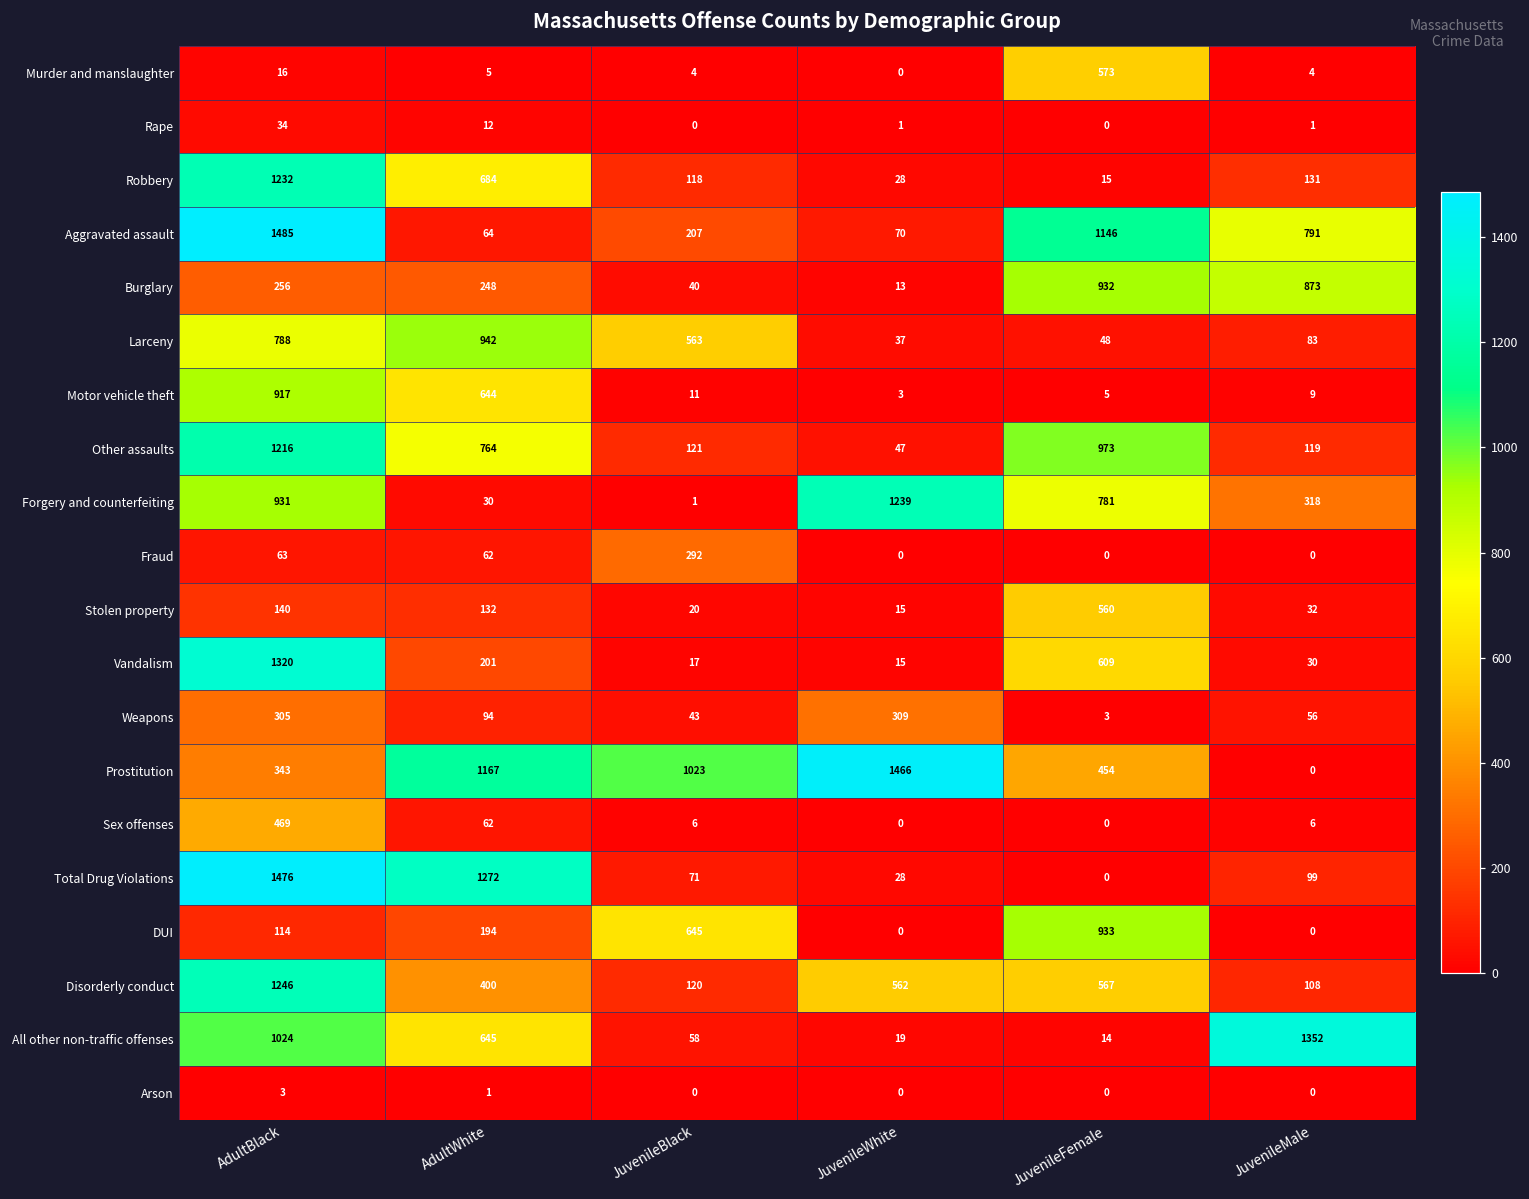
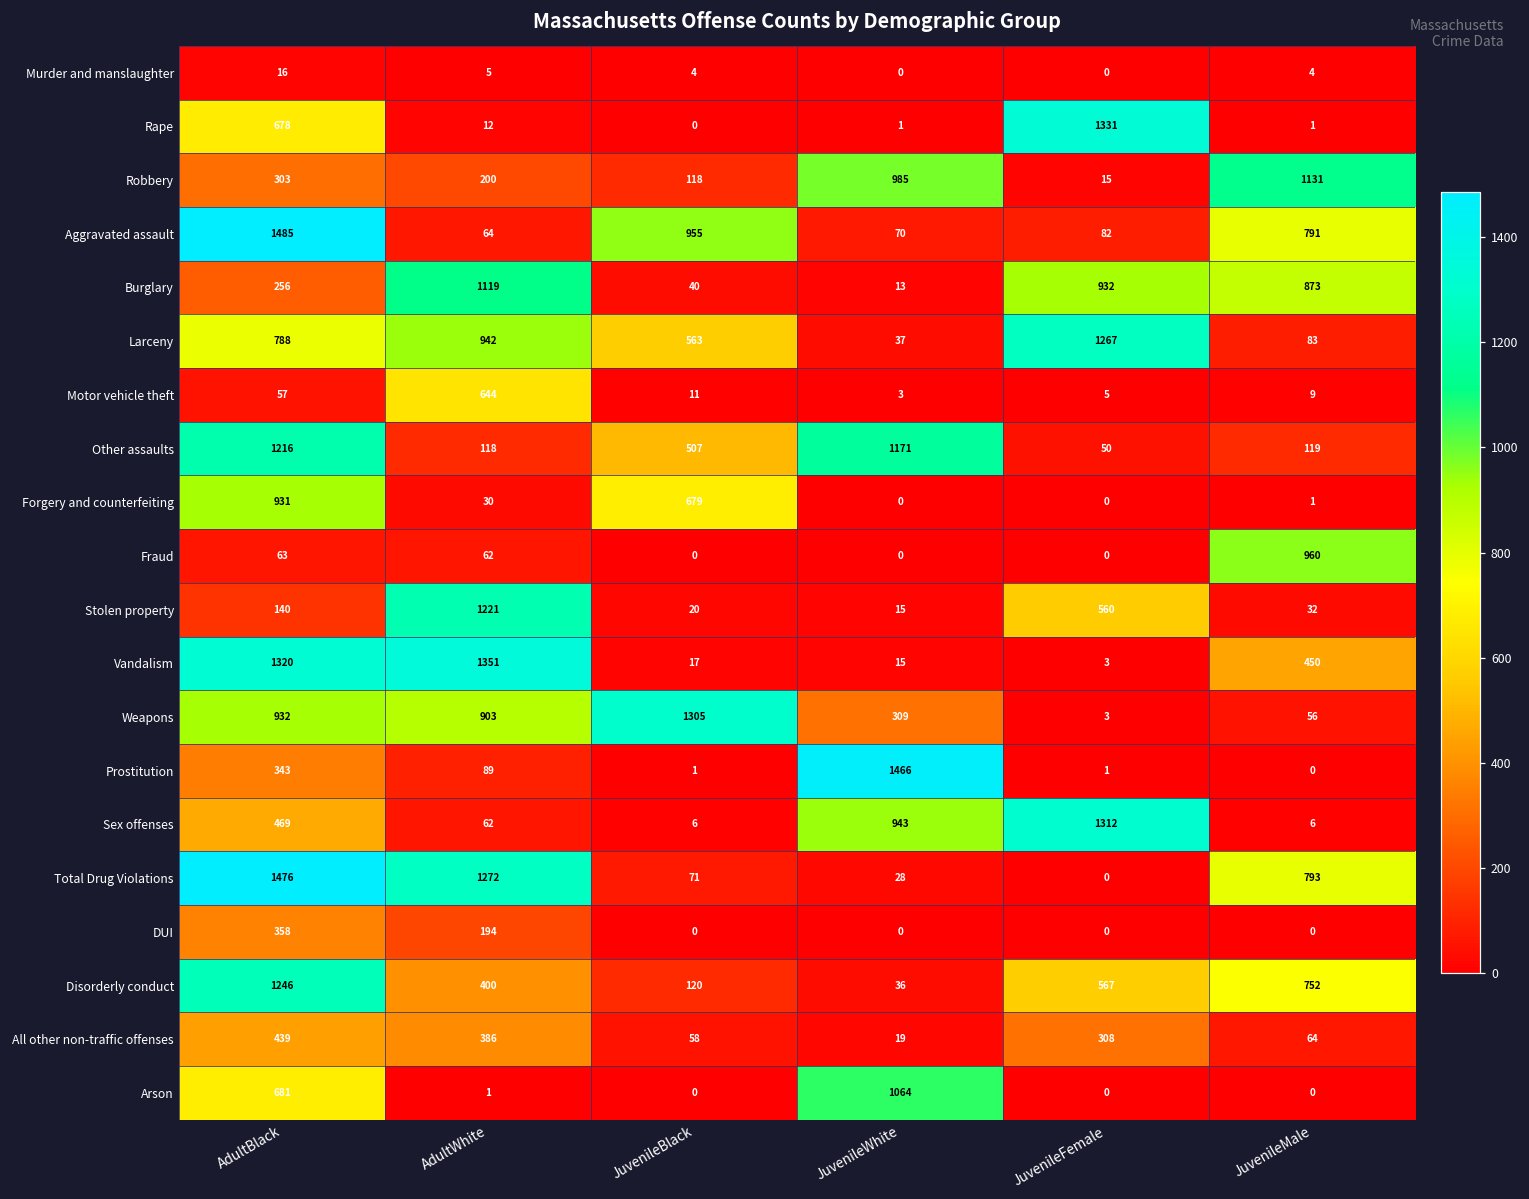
Murder and manslaughter, JuvenileFemale: 573 -> 0
Rape, AdultBlack: 34 -> 678
Rape, JuvenileFemale: 0 -> 1331
Robbery, AdultBlack: 1232 -> 303
Robbery, AdultWhite: 684 -> 200
Robbery, JuvenileWhite: 28 -> 985
Robbery, JuvenileMale: 131 -> 1131
Aggravated assault, JuvenileBlack: 207 -> 955
Aggravated assault, JuvenileFemale: 1146 -> 82
Burglary, AdultWhite: 248 -> 1119
Larceny, JuvenileFemale: 48 -> 1267
Motor vehicle theft, AdultBlack: 917 -> 57
Other assaults, AdultWhite: 764 -> 118
Other assaults, JuvenileBlack: 121 -> 507
Other assaults, JuvenileWhite: 47 -> 1171
Other assaults, JuvenileFemale: 973 -> 50
Forgery and counterfeiting, JuvenileBlack: 1 -> 679
Forgery and counterfeiting, JuvenileWhite: 1239 -> 0
Forgery and counterfeiting, JuvenileFemale: 781 -> 0
Forgery and counterfeiting, JuvenileMale: 318 -> 1
Fraud, JuvenileBlack: 292 -> 0
Fraud, JuvenileMale: 0 -> 960
Stolen property, AdultWhite: 132 -> 1221
Vandalism, AdultWhite: 201 -> 1351
Vandalism, JuvenileFemale: 609 -> 3
Vandalism, JuvenileMale: 30 -> 450
Weapons, AdultBlack: 305 -> 932
Weapons, AdultWhite: 94 -> 903
Weapons, JuvenileBlack: 43 -> 1305
Prostitution, AdultWhite: 1167 -> 89
Prostitution, JuvenileBlack: 1023 -> 1
Prostitution, JuvenileFemale: 454 -> 1
Sex offenses, JuvenileWhite: 0 -> 943
Sex offenses, JuvenileFemale: 0 -> 1312
Total Drug Violations, JuvenileMale: 99 -> 793
DUI, AdultBlack: 114 -> 358
DUI, JuvenileBlack: 645 -> 0
DUI, JuvenileFemale: 933 -> 0
Disorderly conduct, JuvenileWhite: 562 -> 36
Disorderly conduct, JuvenileMale: 108 -> 752
All other non-traffic offenses, AdultBlack: 1024 -> 439
All other non-traffic offenses, AdultWhite: 645 -> 386
All other non-traffic offenses, JuvenileFemale: 14 -> 308
All other non-traffic offenses, JuvenileMale: 1352 -> 64
Arson, AdultBlack: 3 -> 681
Arson, JuvenileWhite: 0 -> 1064
